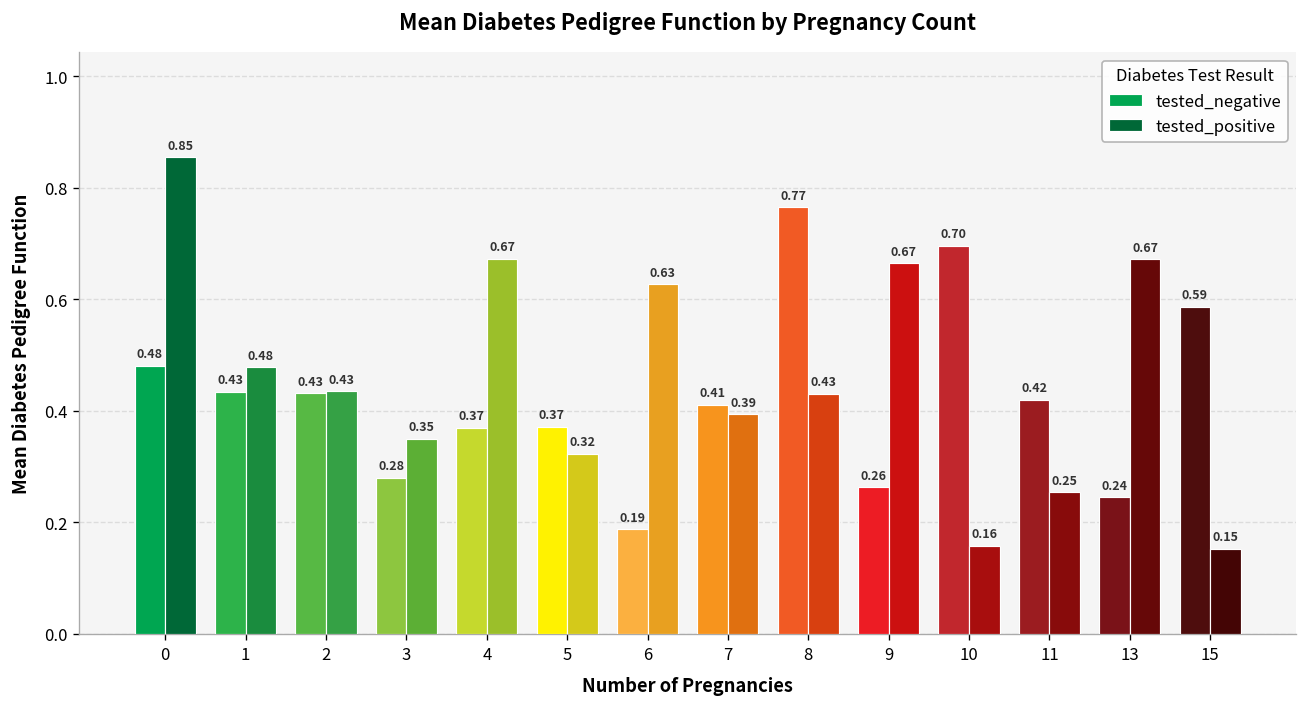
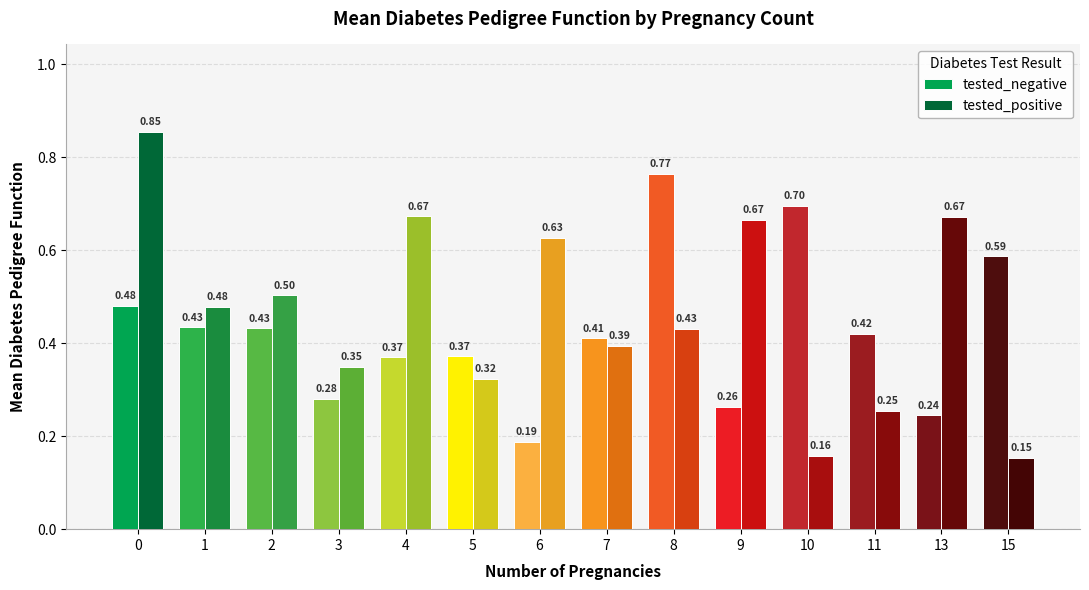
tested_positive, 2: 0.43 -> 0.50
